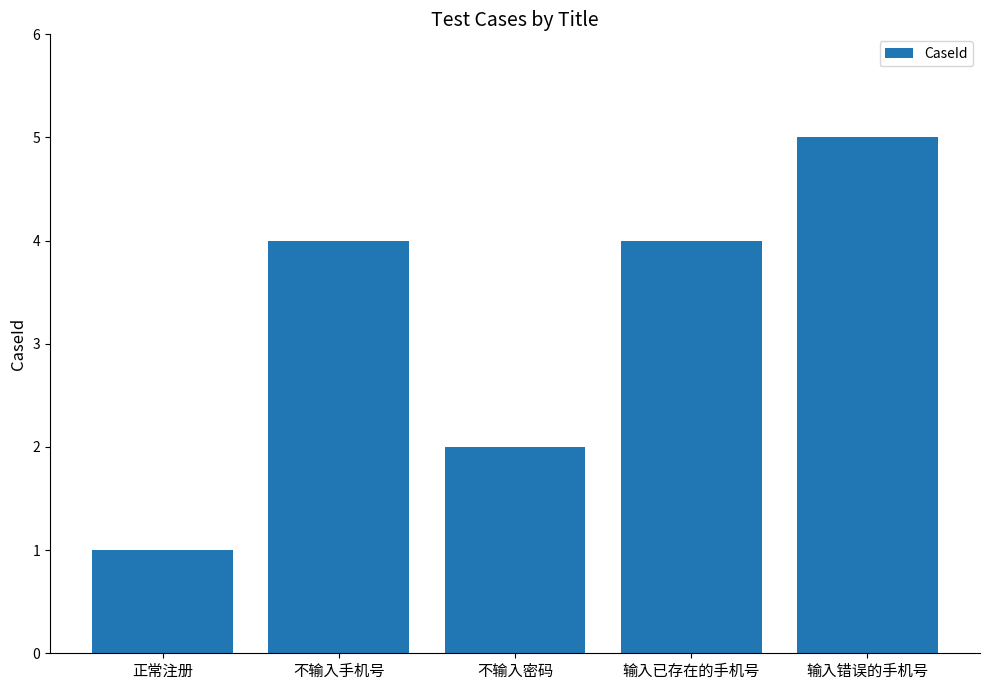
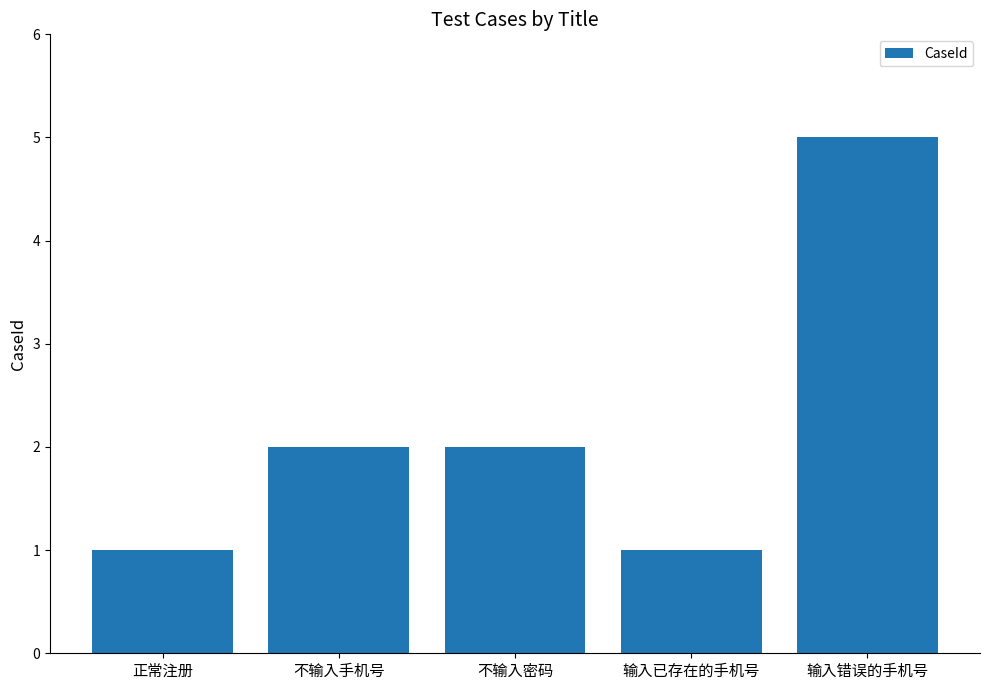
不输入手机号: 4 -> 2
输入已存在的手机号: 4 -> 1
